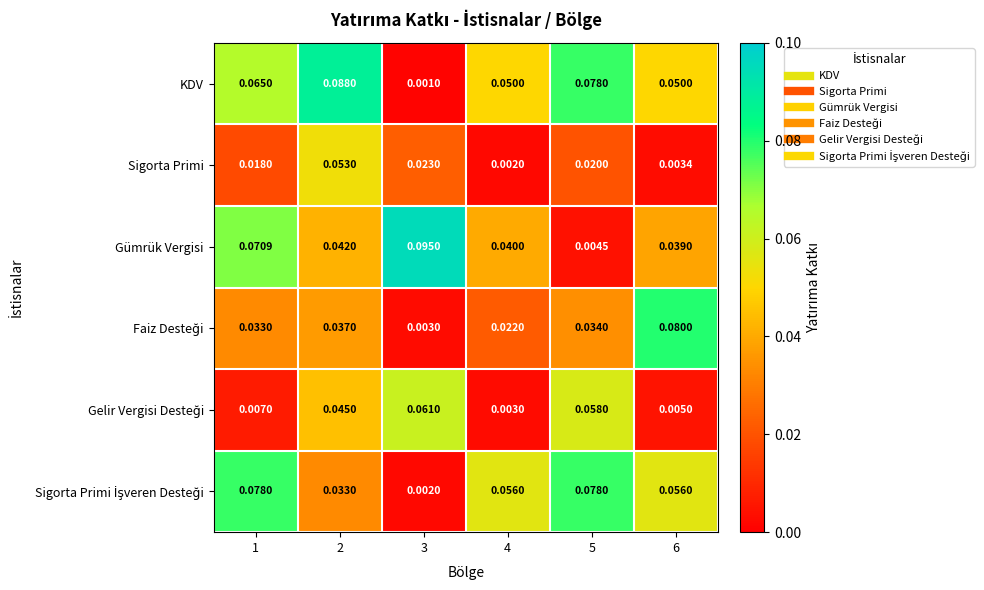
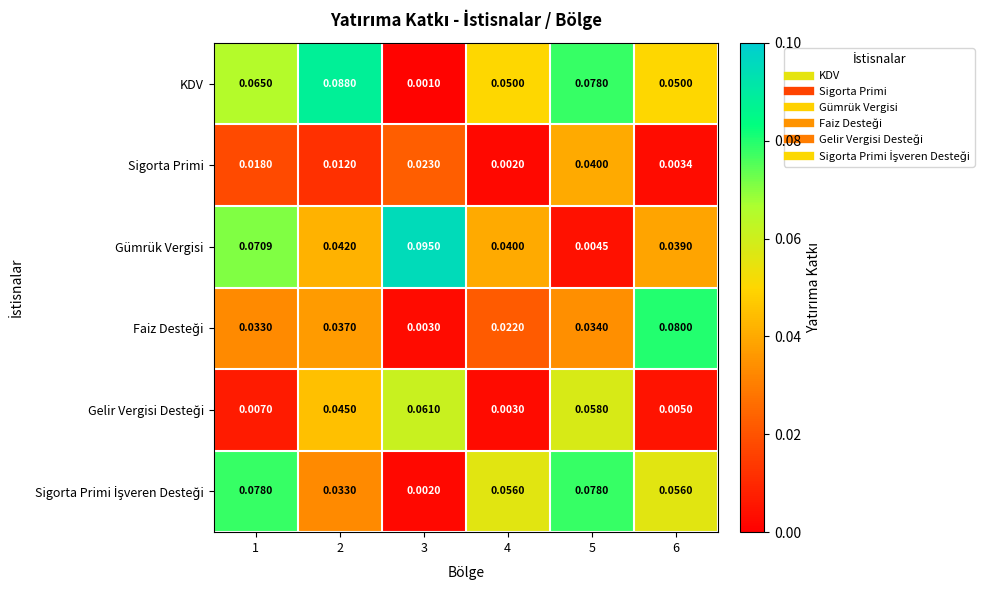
Sigorta Primi, 2: 0.0530 -> 0.0120
Sigorta Primi, 5: 0.0200 -> 0.0400
